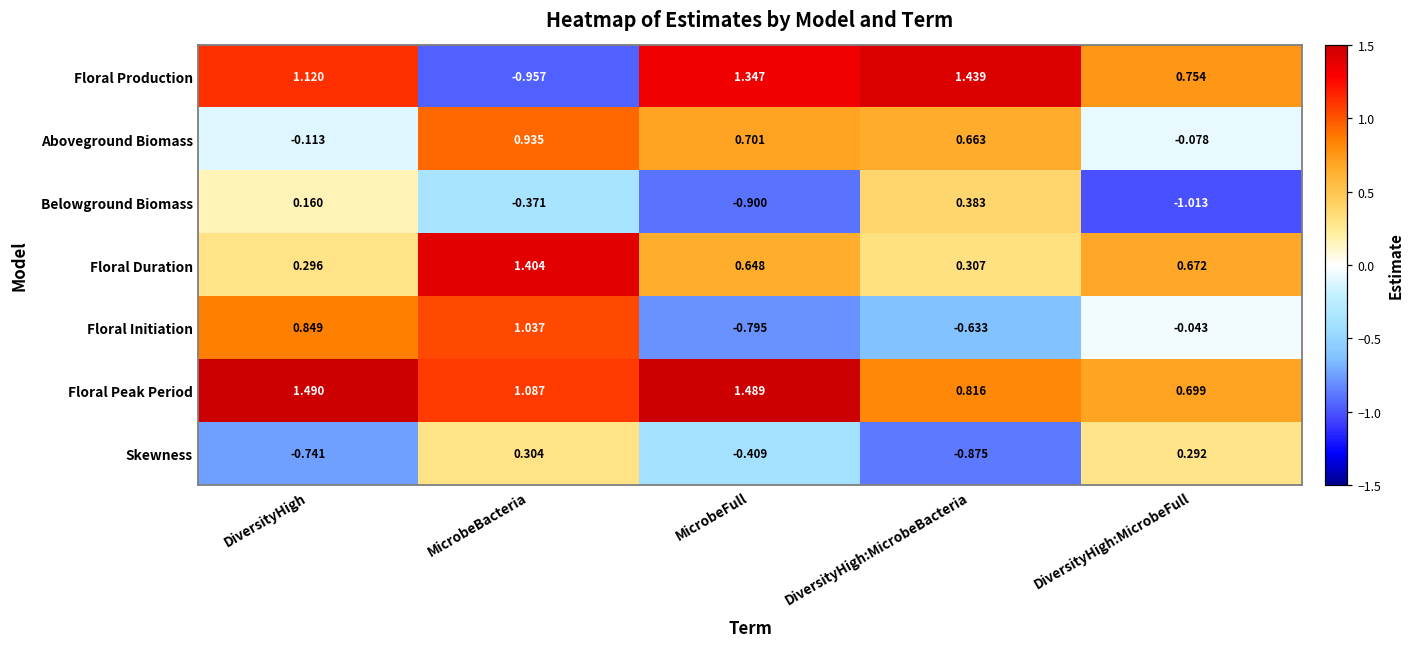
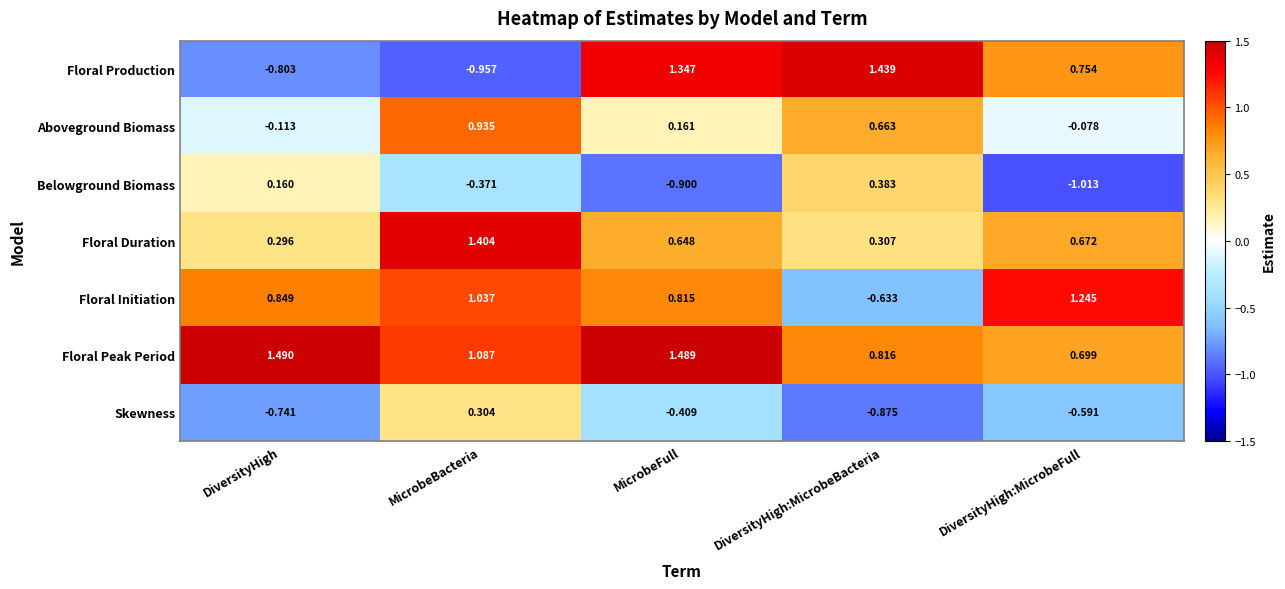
Floral Production, DiversityHigh: 1.120 -> -0.803
Aboveground Biomass, MicrobeFull: 0.701 -> 0.161
Floral Initiation, MicrobeFull: -0.795 -> 0.815
Floral Initiation, DiversityHigh:MicrobeFull: -0.043 -> 1.245
Skewness, DiversityHigh:MicrobeFull: 0.292 -> -0.591
